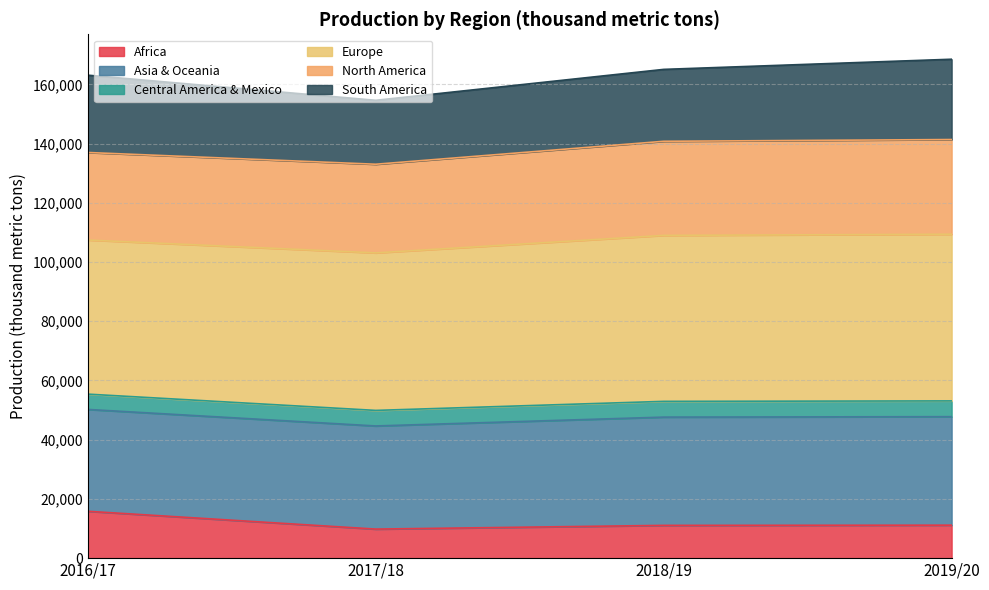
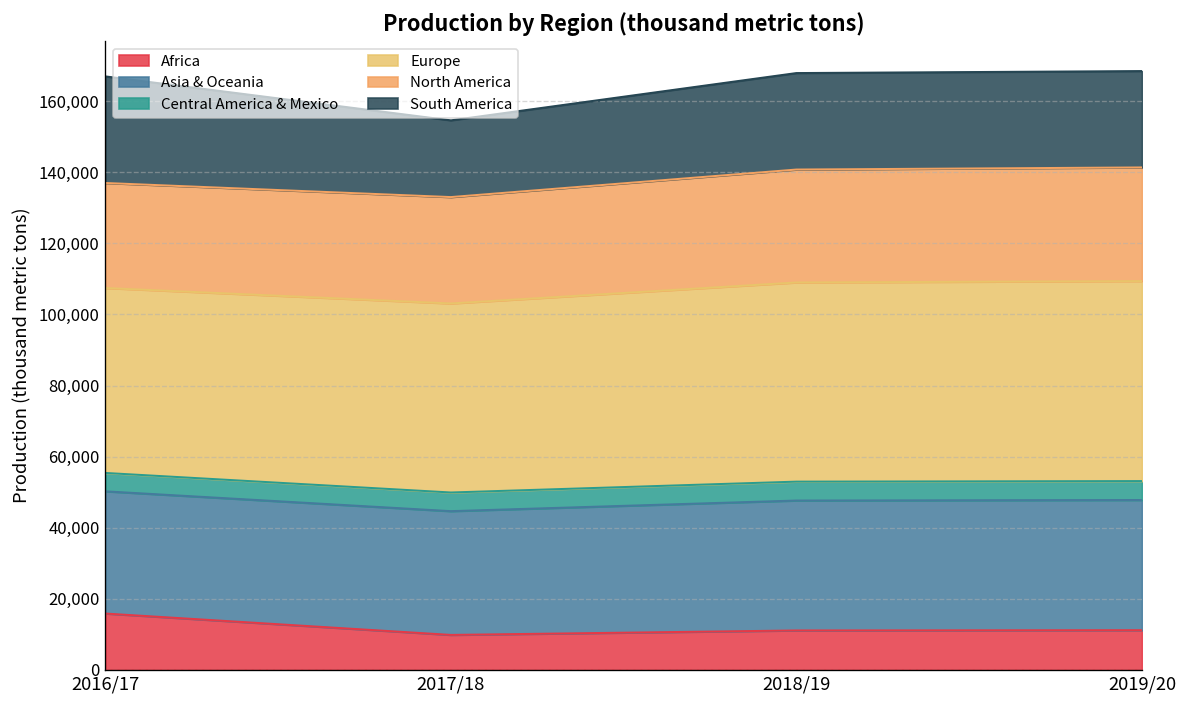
South America, 2016/17: 26,000 -> 30,000
South America, 2018/19: 24,000 -> 27,000
